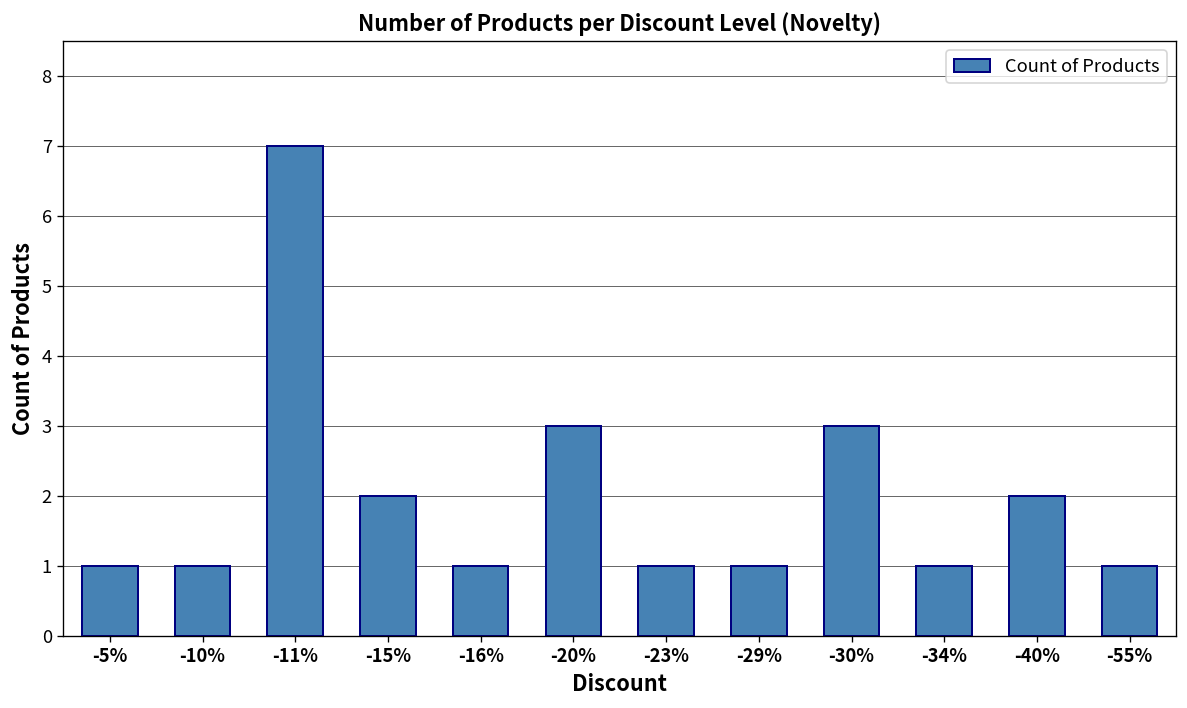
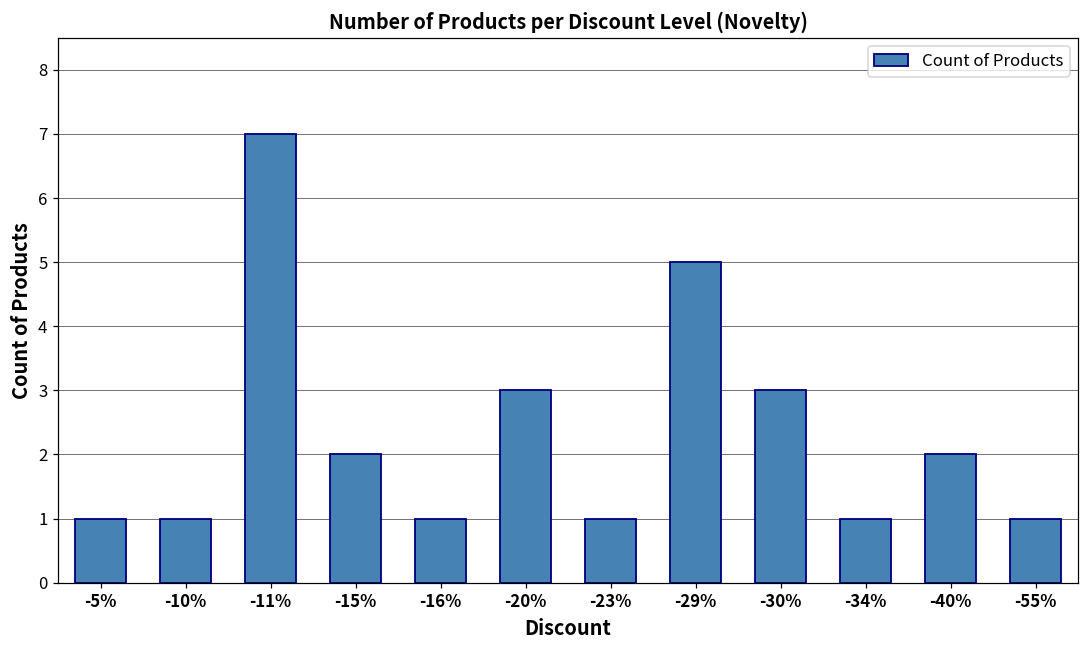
-29%: 1 -> 5
